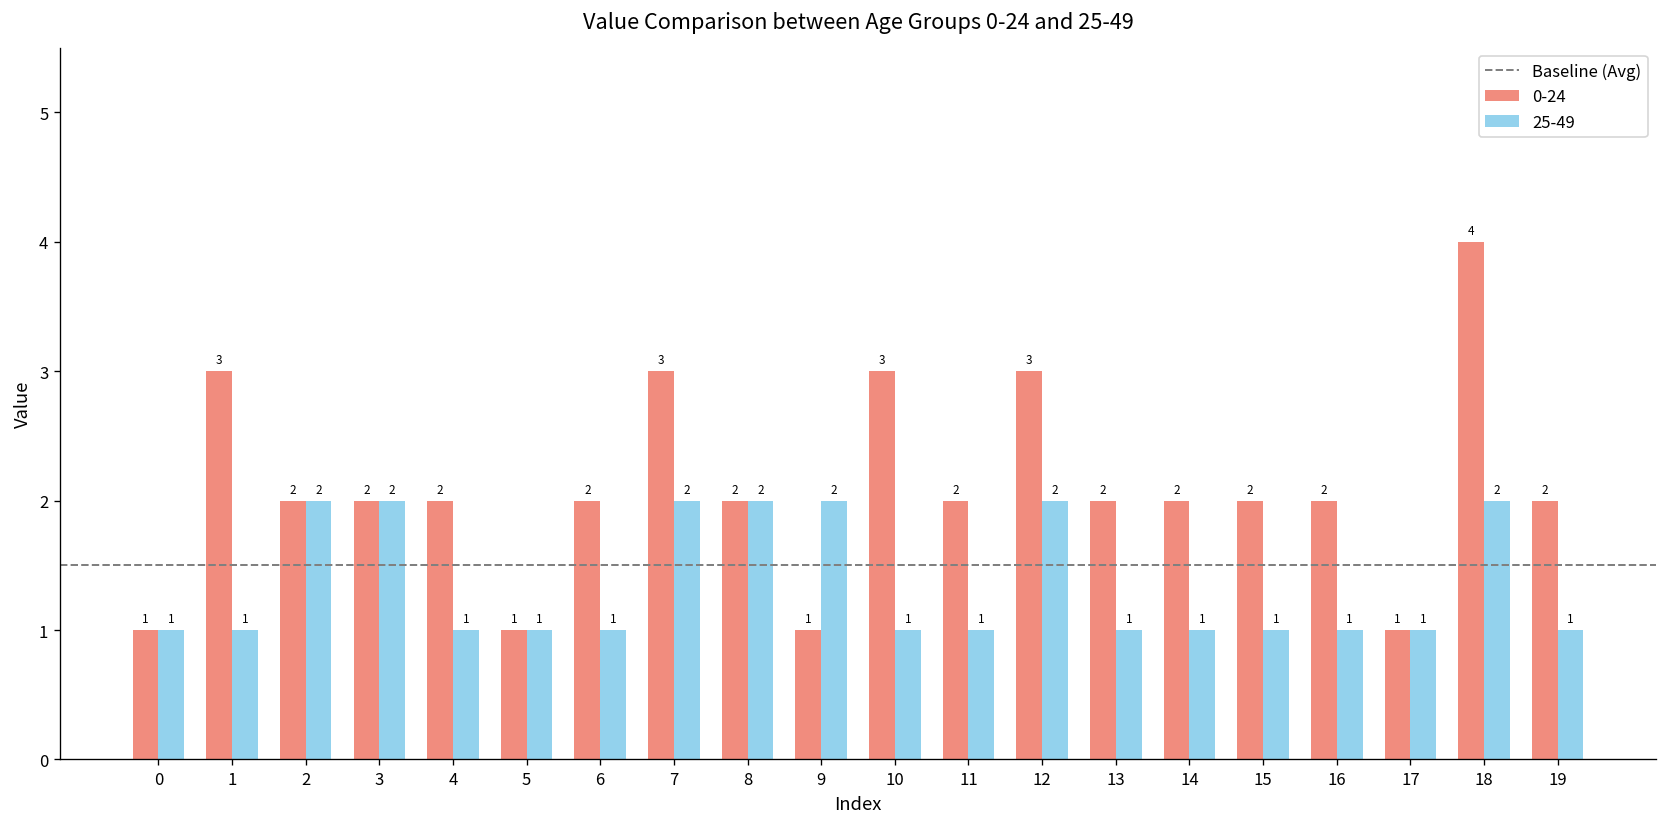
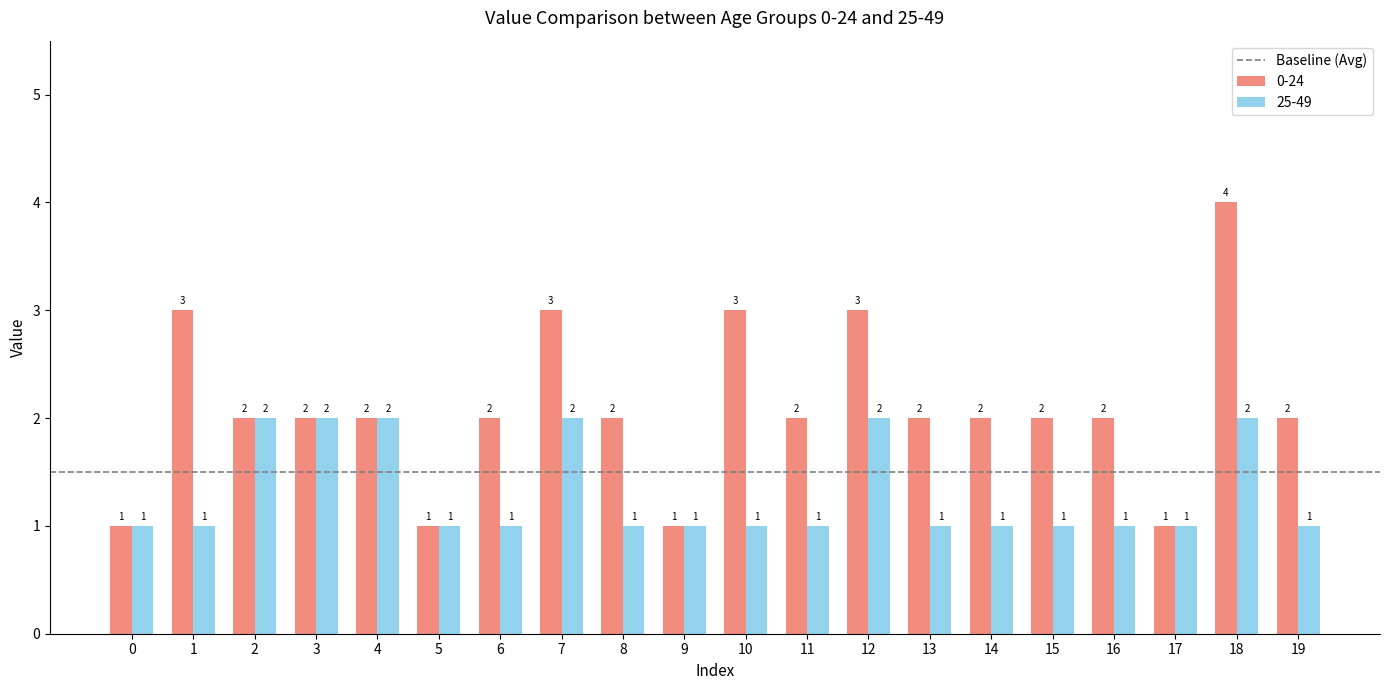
25-49, 4: 1 -> 2
25-49, 8: 2 -> 1
25-49, 9: 2 -> 1
